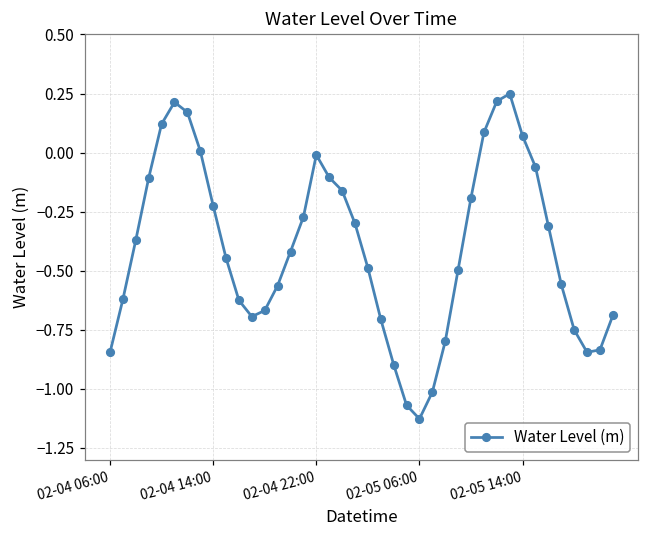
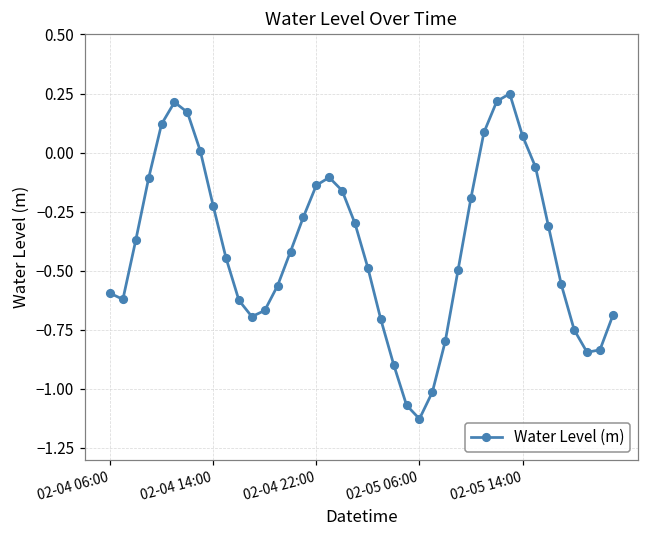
02-04 06:00: -0.85 -> -0.60
02-04 22:00: -0.01 -> -0.14
